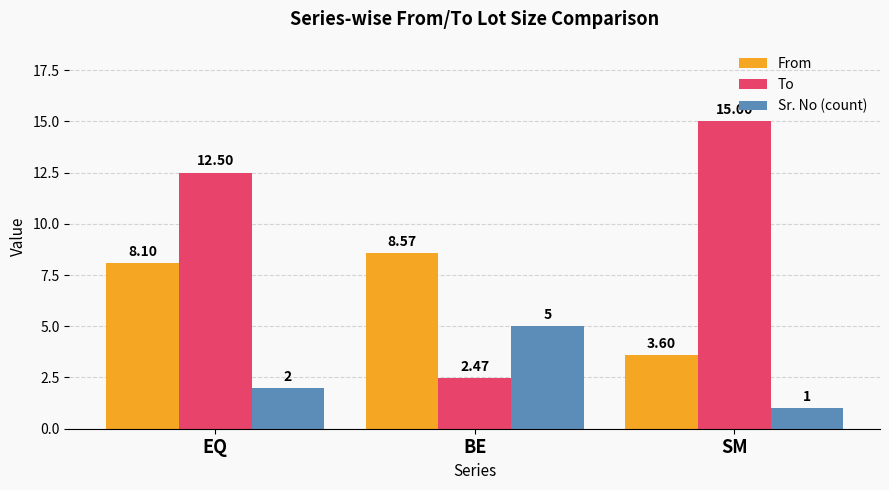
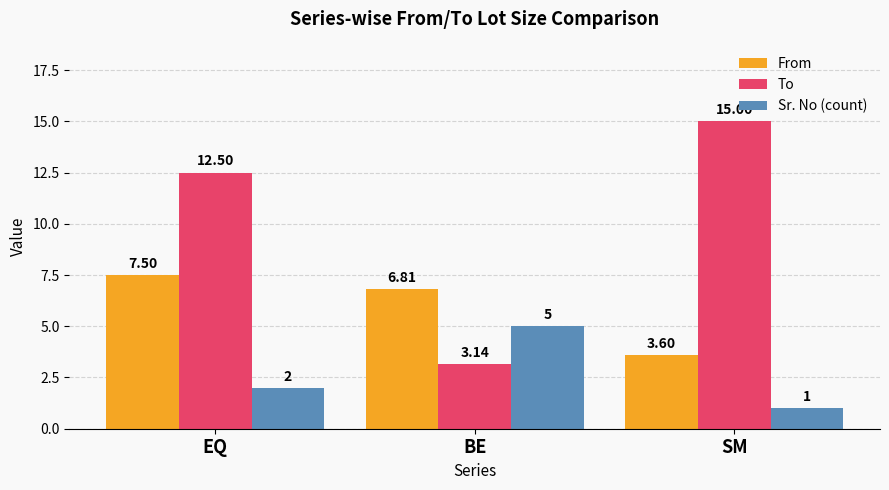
From, EQ: 8.10 -> 7.50
From, BE: 8.57 -> 6.81
To, BE: 2.47 -> 3.14
